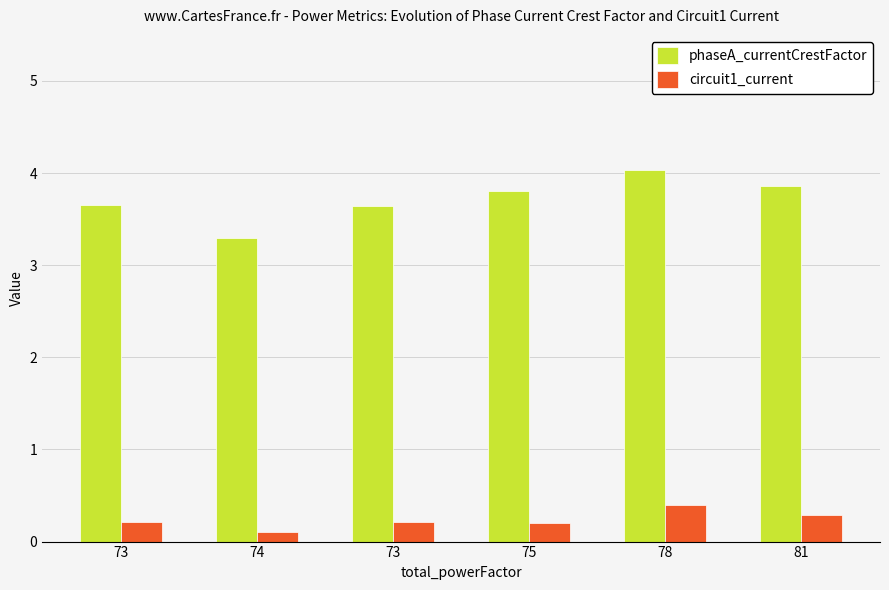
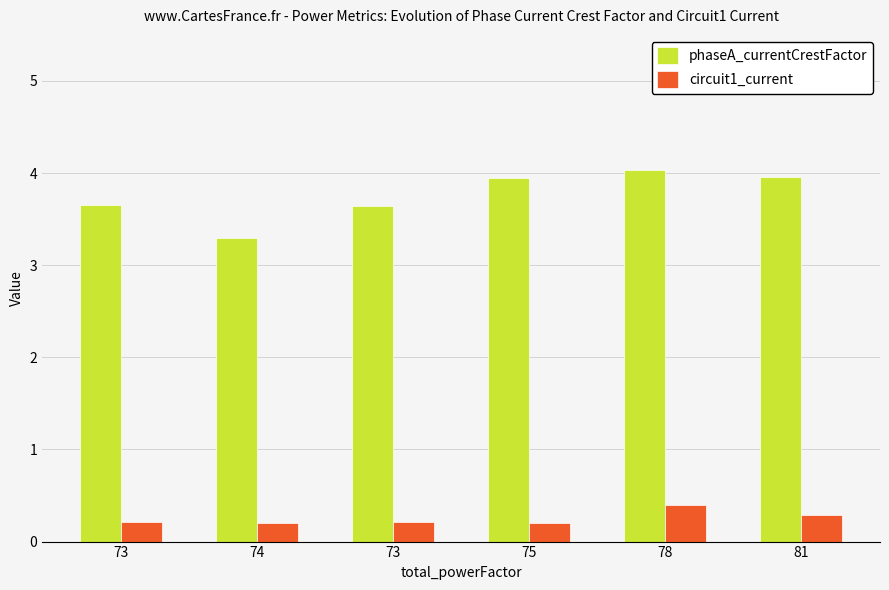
circuit1_current, 74: 0.1 -> 0.2
phaseA_currentCrestFactor, 75: 3.8 -> 4.0
phaseA_currentCrestFactor, 81: 3.9 -> 4.0
